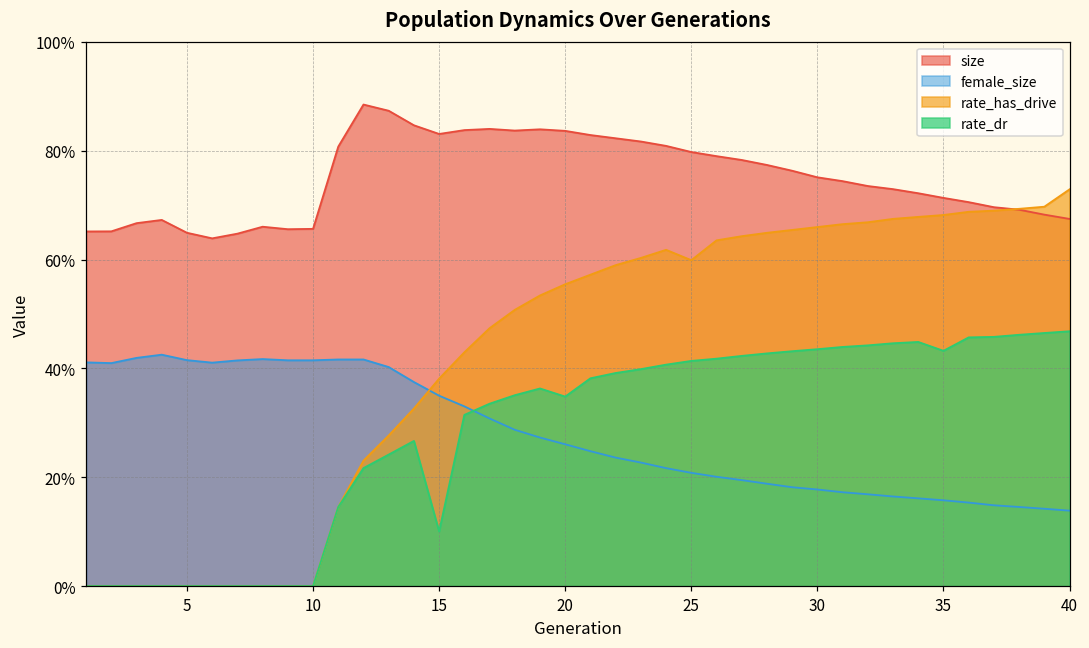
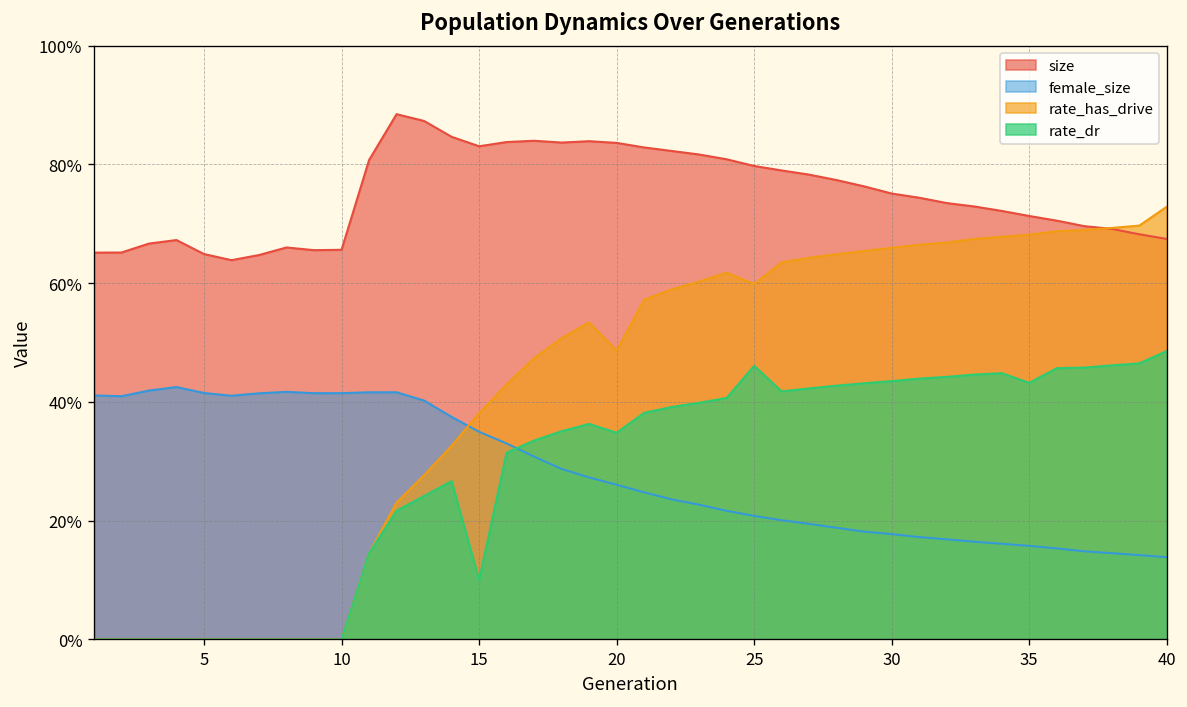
rate_has_drive, 20: 55% -> 49%
rate_dr, 25: 41% -> 46%
rate_dr, 40: 47% -> 49%
